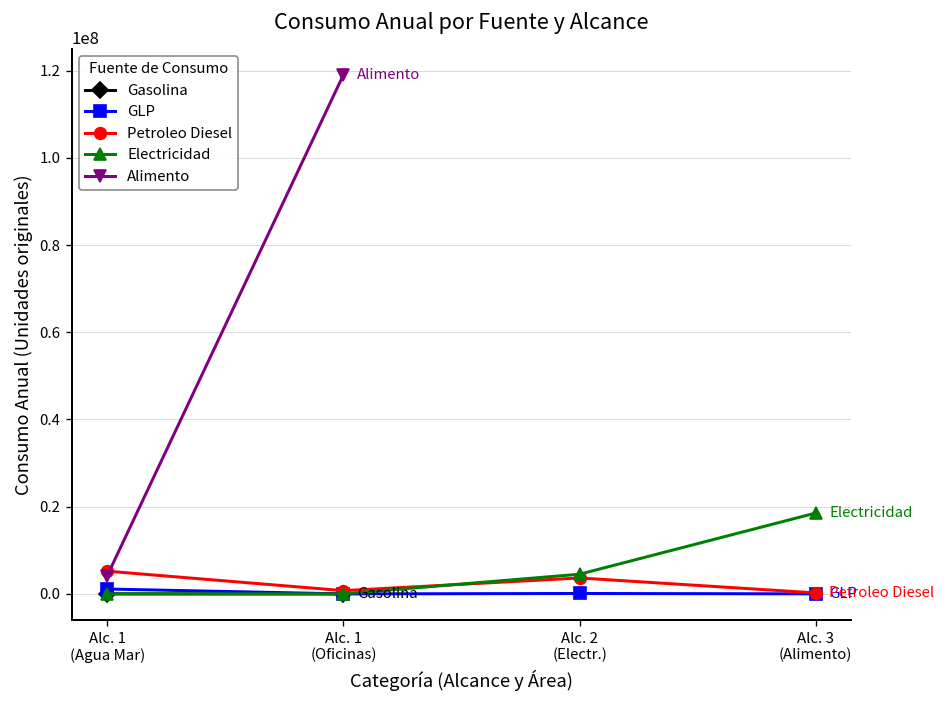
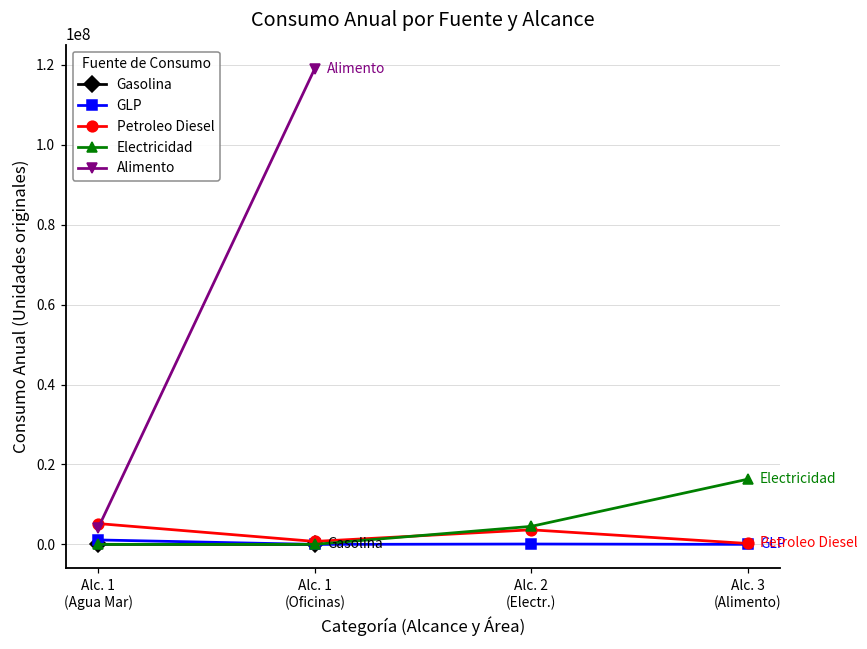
Electricidad, Alc. 3 (Alimento): 19000000 -> 16000000
